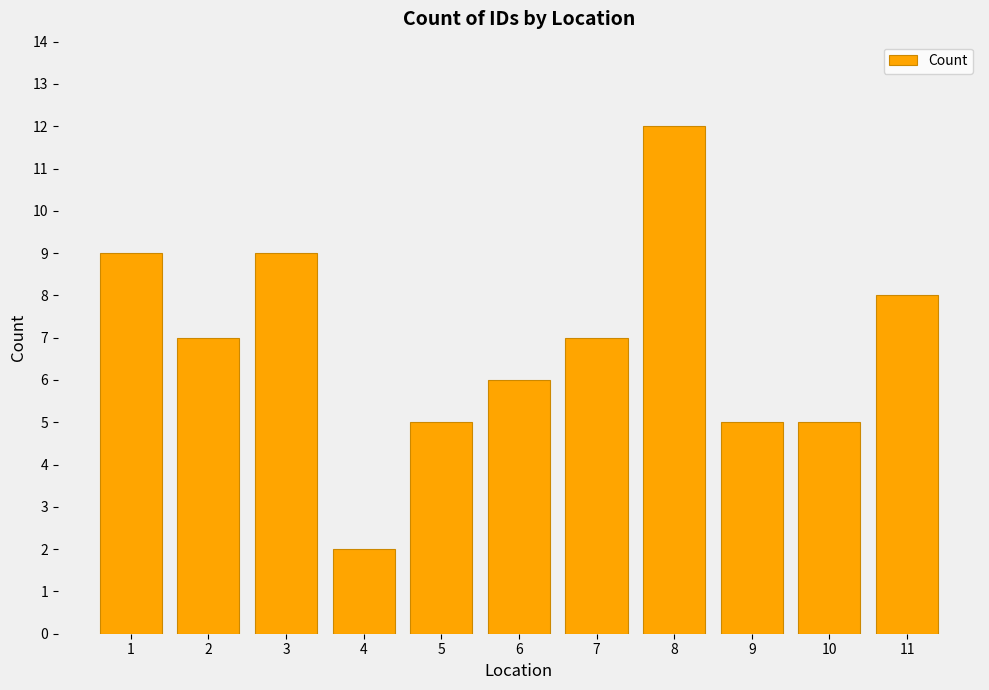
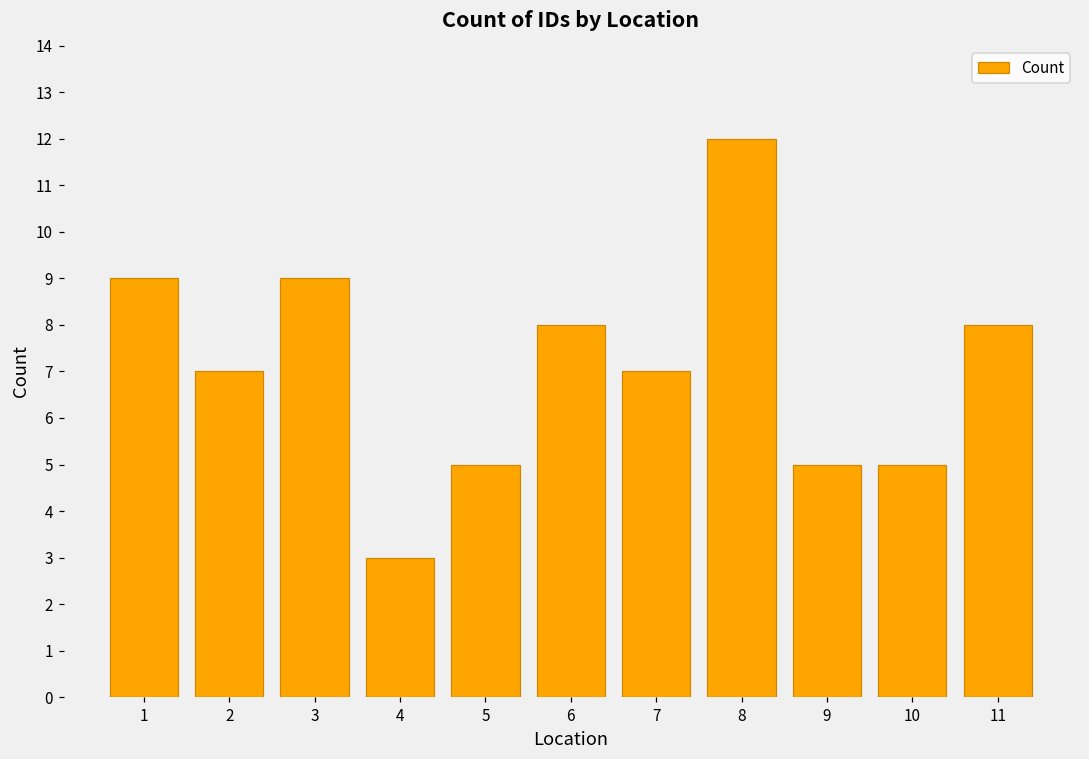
4: 2 -> 3
6: 6 -> 8
